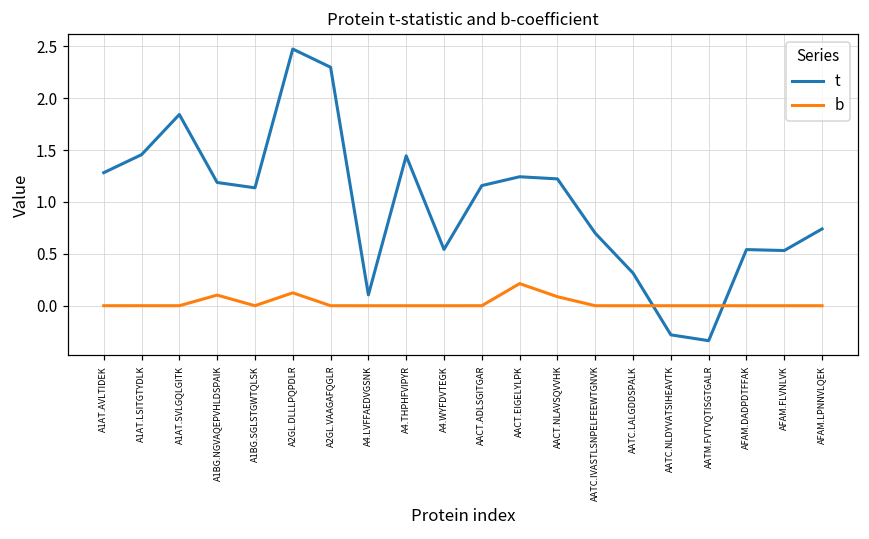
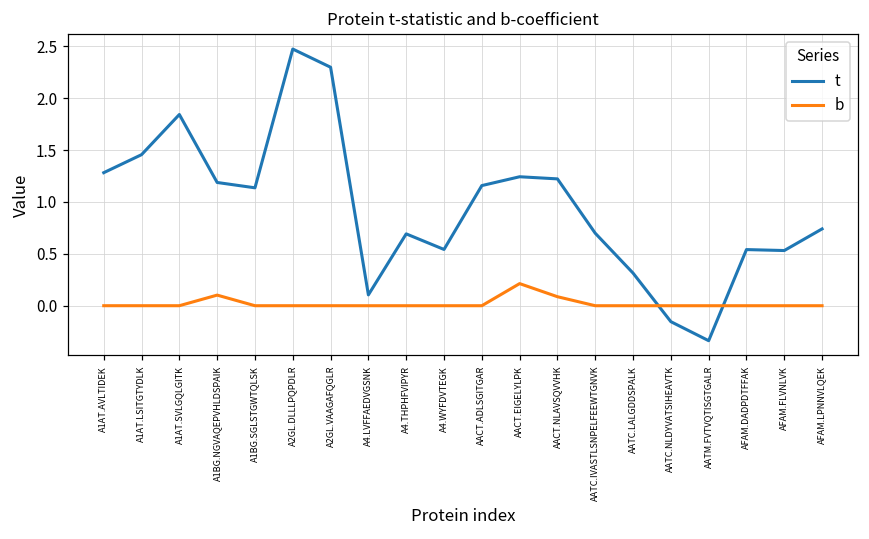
b, A2GL.DLLLPQPDLR: 0.1 -> 0.0
t, A4.THPHFVIPYR: 1.4 -> 0.7
t, AATC.NLDYVATSIHEAVTK: -0.3 -> -0.2
